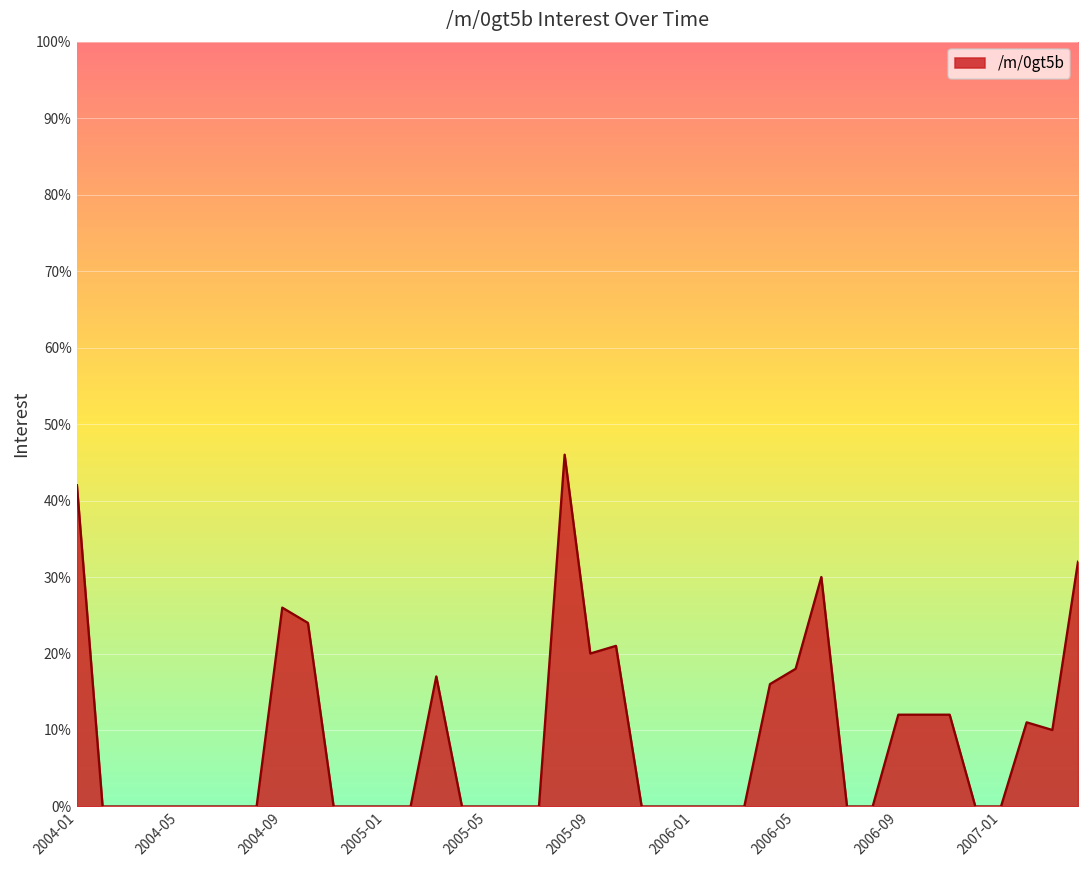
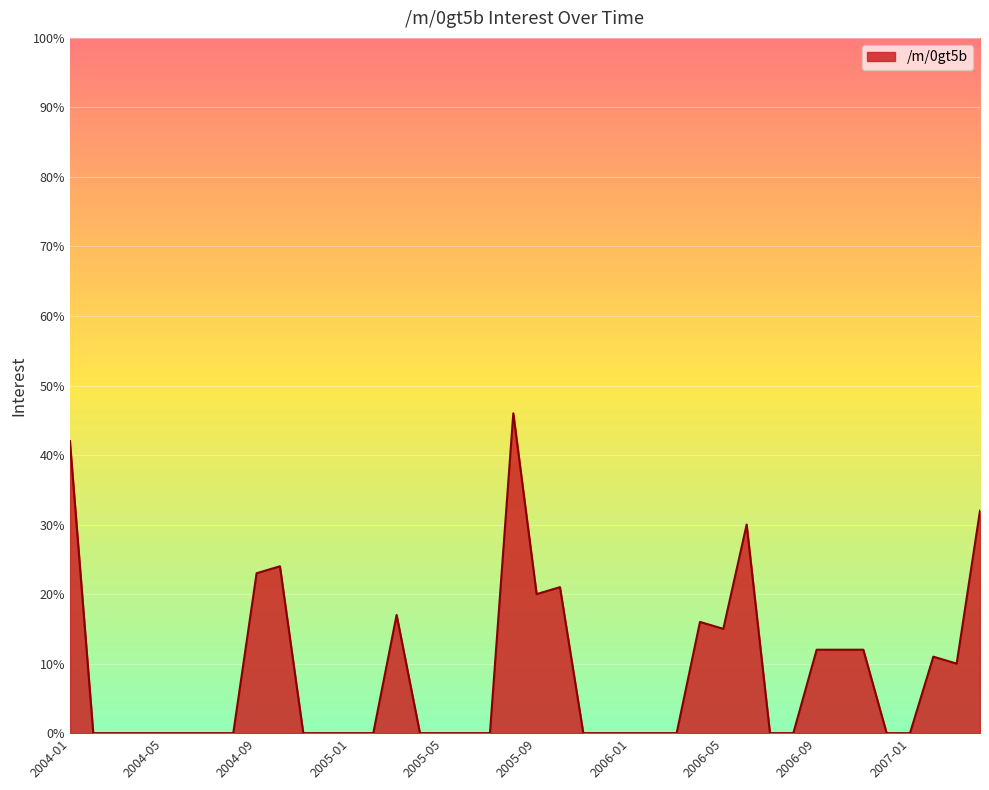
2004-09: 26% -> 23%
2006-05: 18% -> 15%
